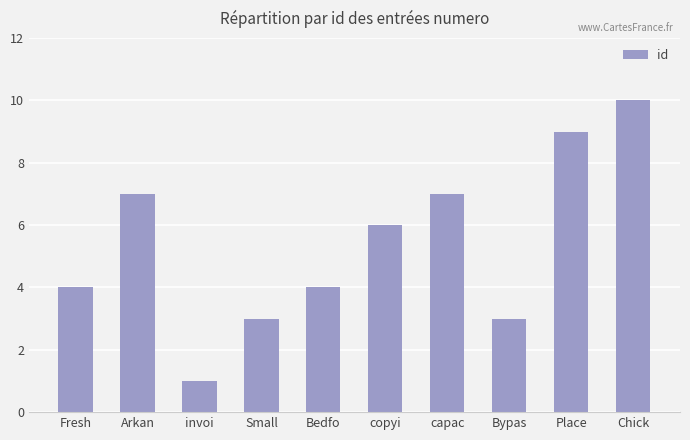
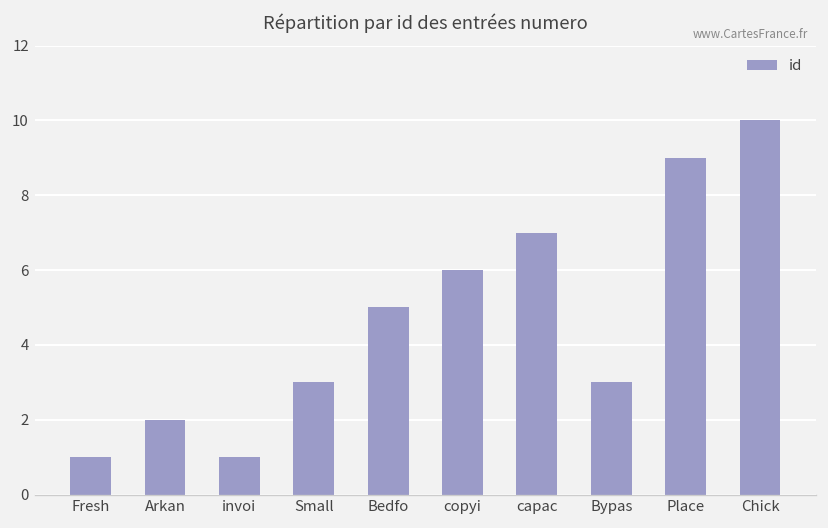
Fresh: 4 -> 1
Arkan: 7 -> 2
Bedfo: 4 -> 5
